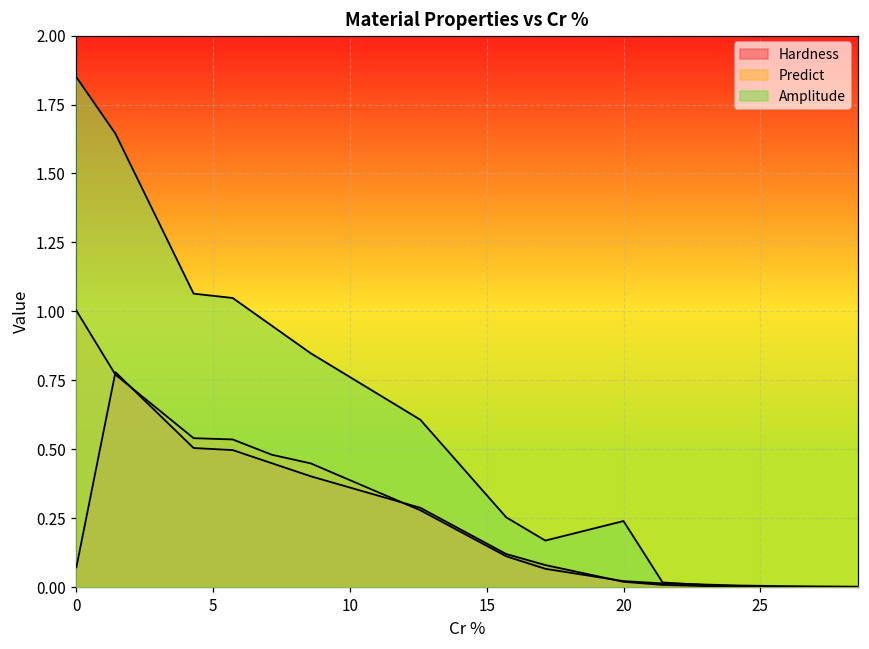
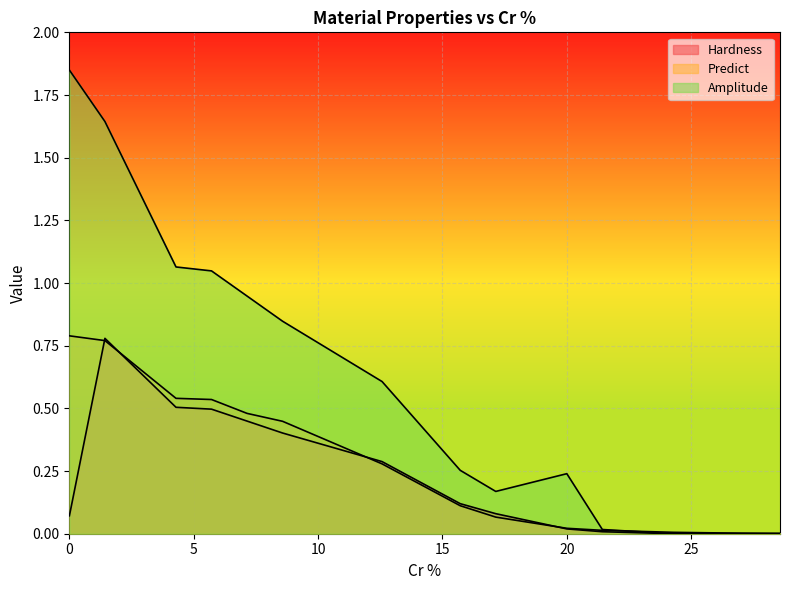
Predict, 0: 1.00 -> 0.79
